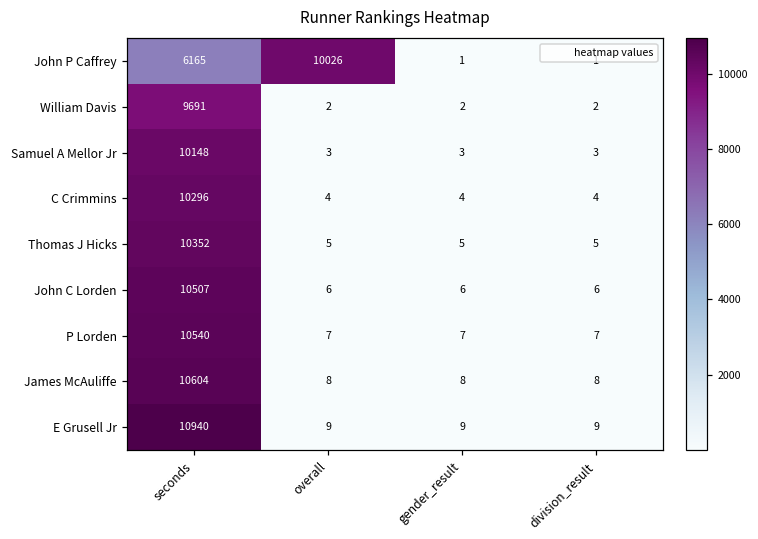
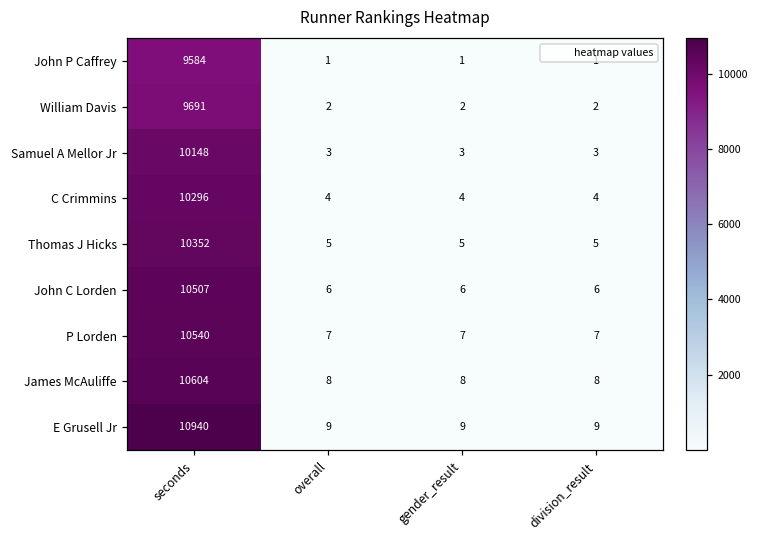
John P Caffrey, seconds: 6165 -> 9584
John P Caffrey, overall: 10026 -> 1
